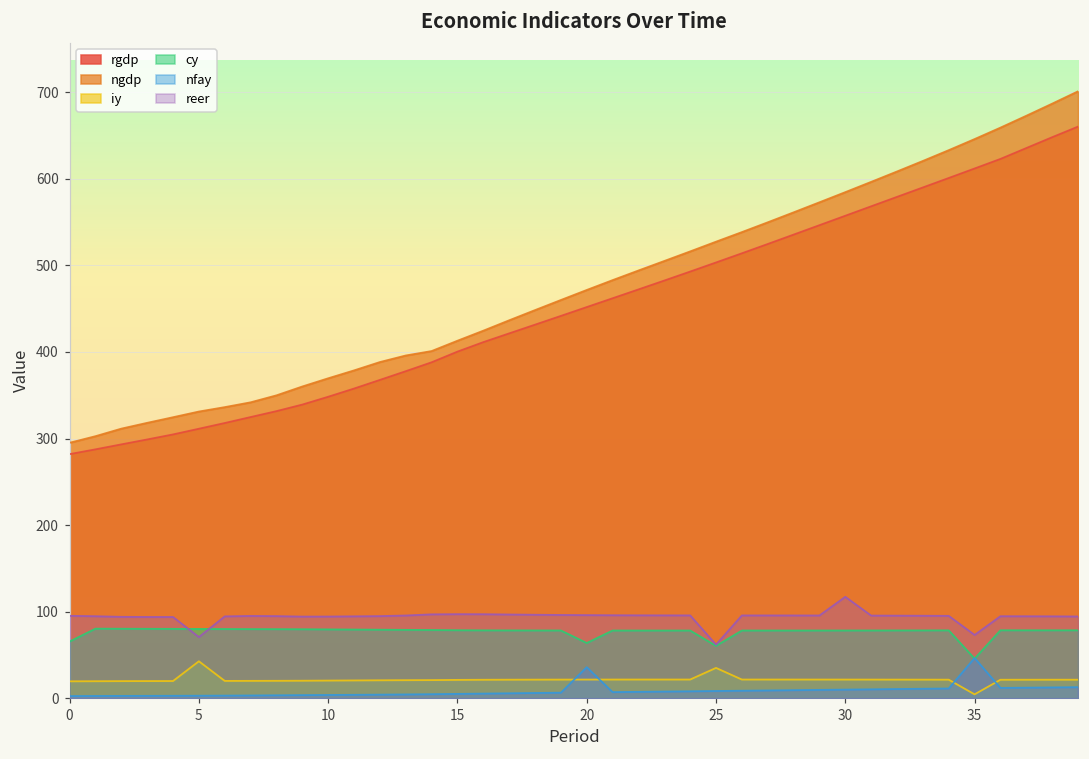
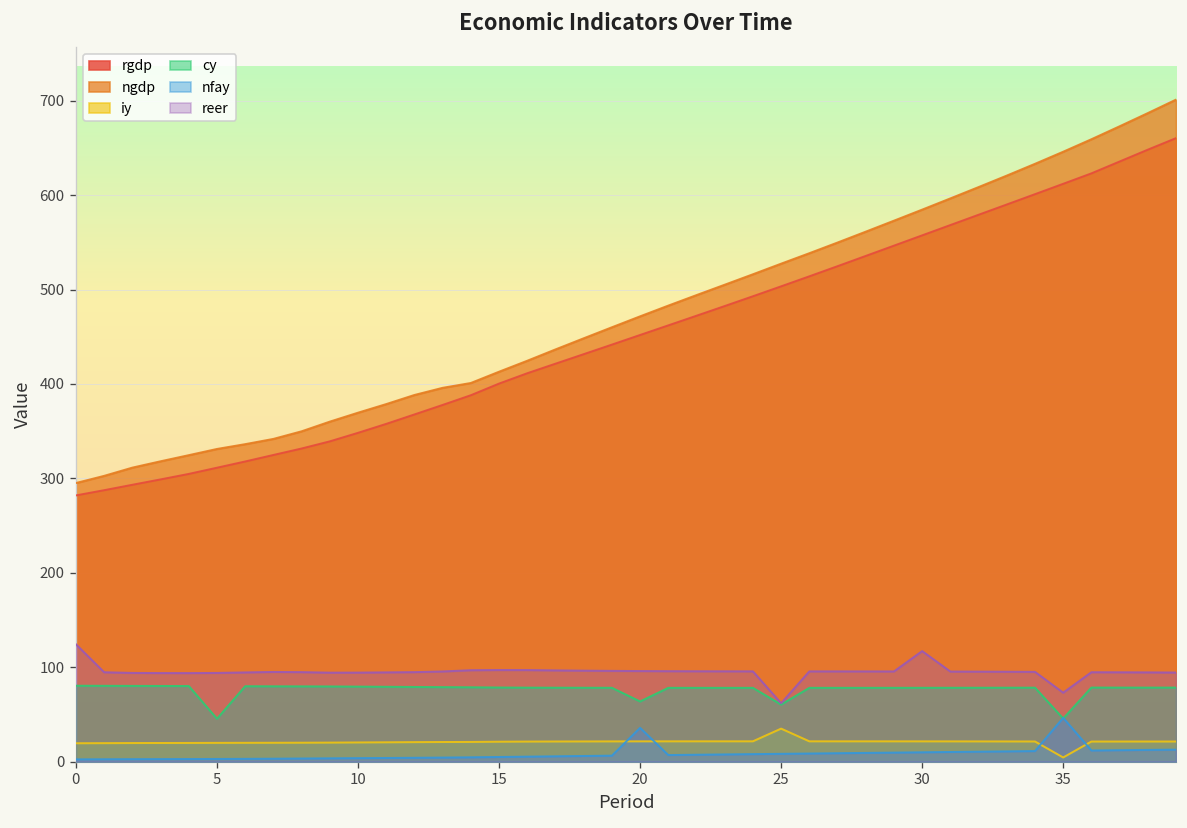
cy, 0: 70 -> 80
reer, 0: 100 -> 120
iy, 5: 40 -> 20
cy, 5: 80 -> 50
reer, 5: 70 -> 90
